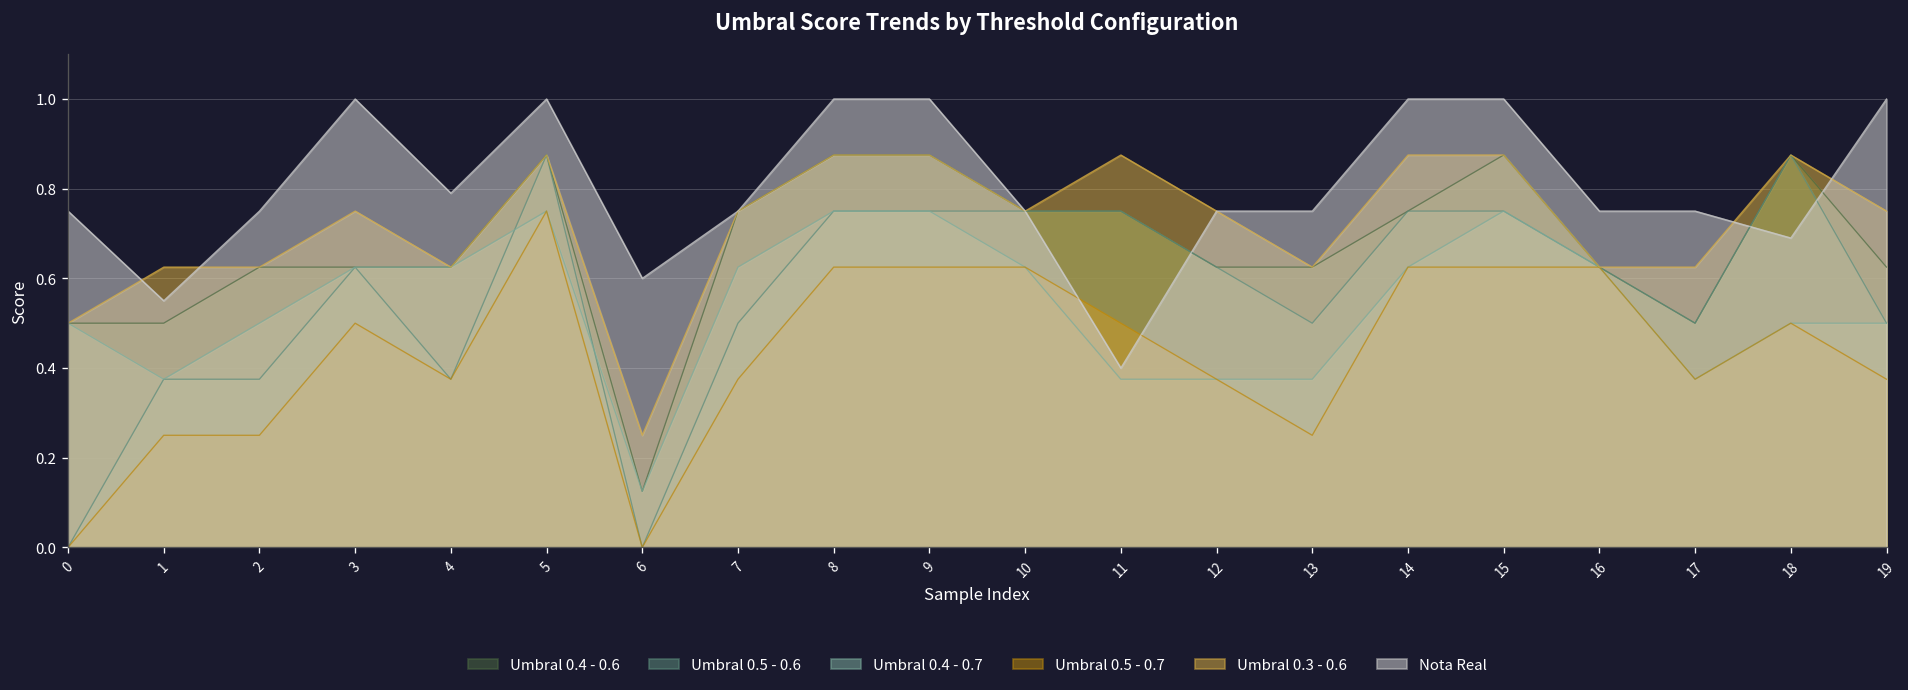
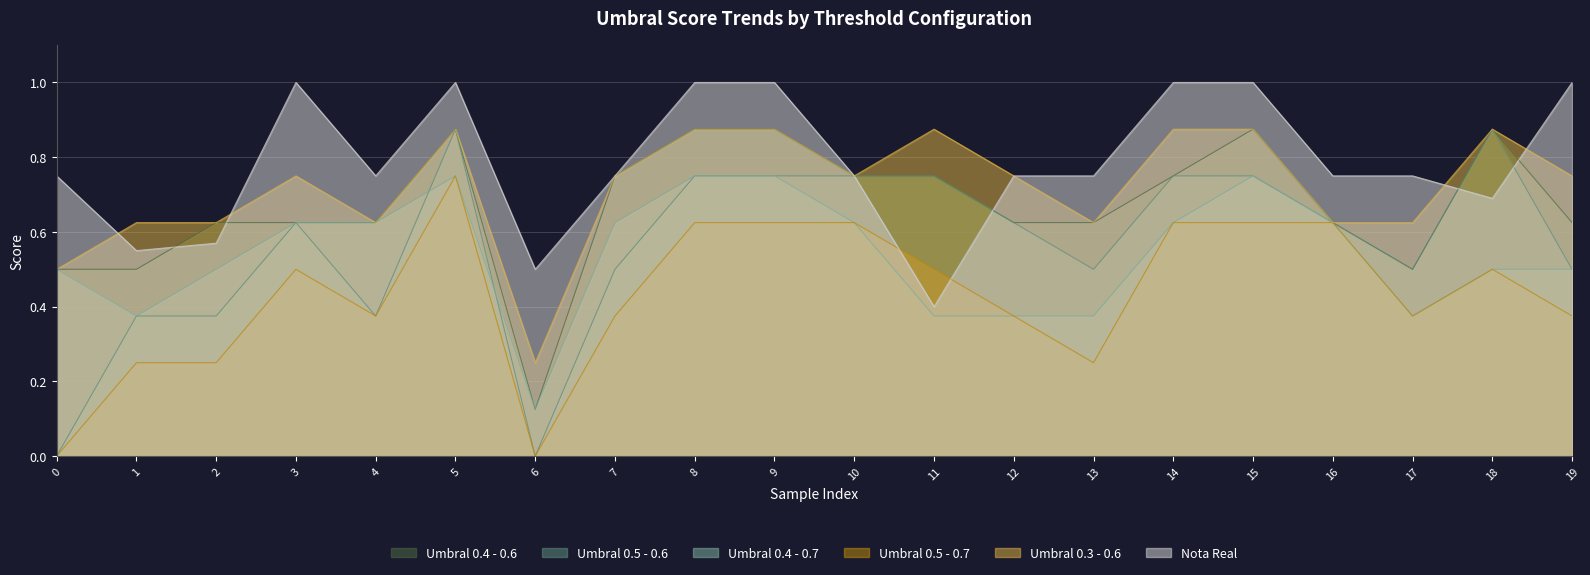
Nota Real, 2: 0.75 -> 0.57
Nota Real, 4: 0.79 -> 0.75
Nota Real, 6: 0.6 -> 0.5
